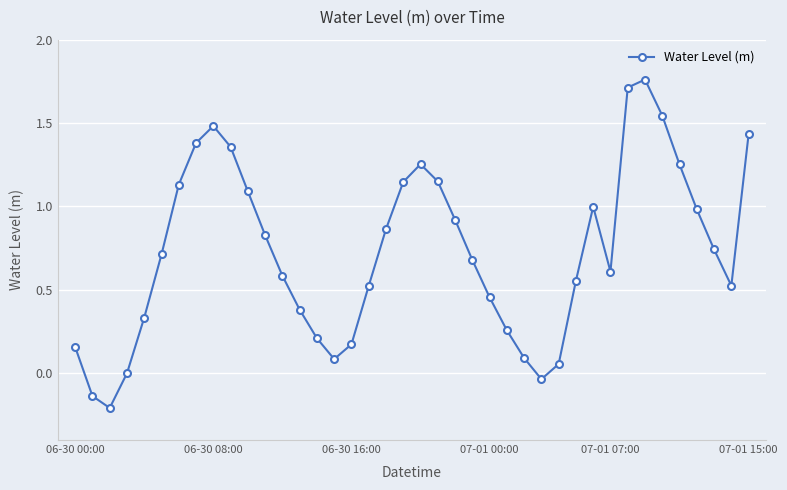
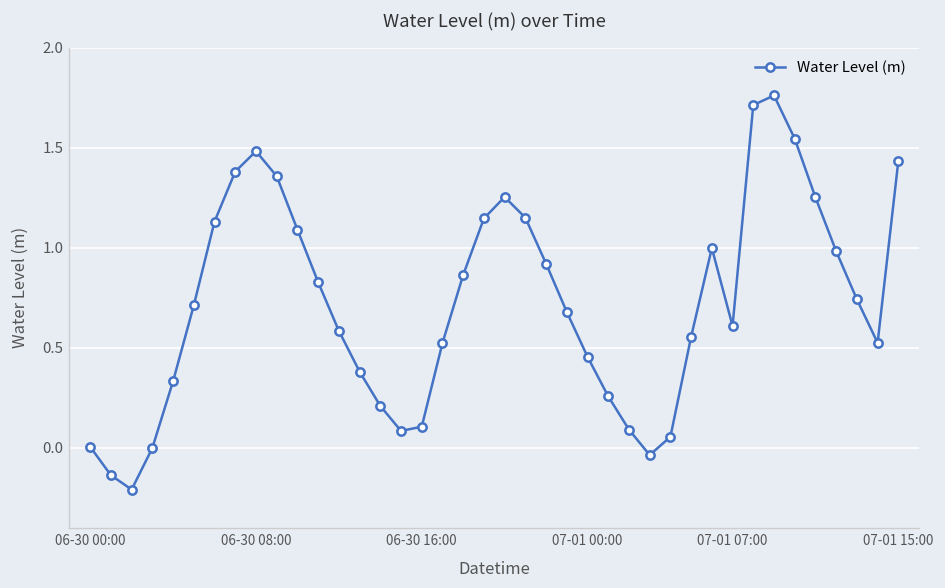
06-30 00:00: 0.16 -> 0.01
06-30 16:00: 0.17 -> 0.11
